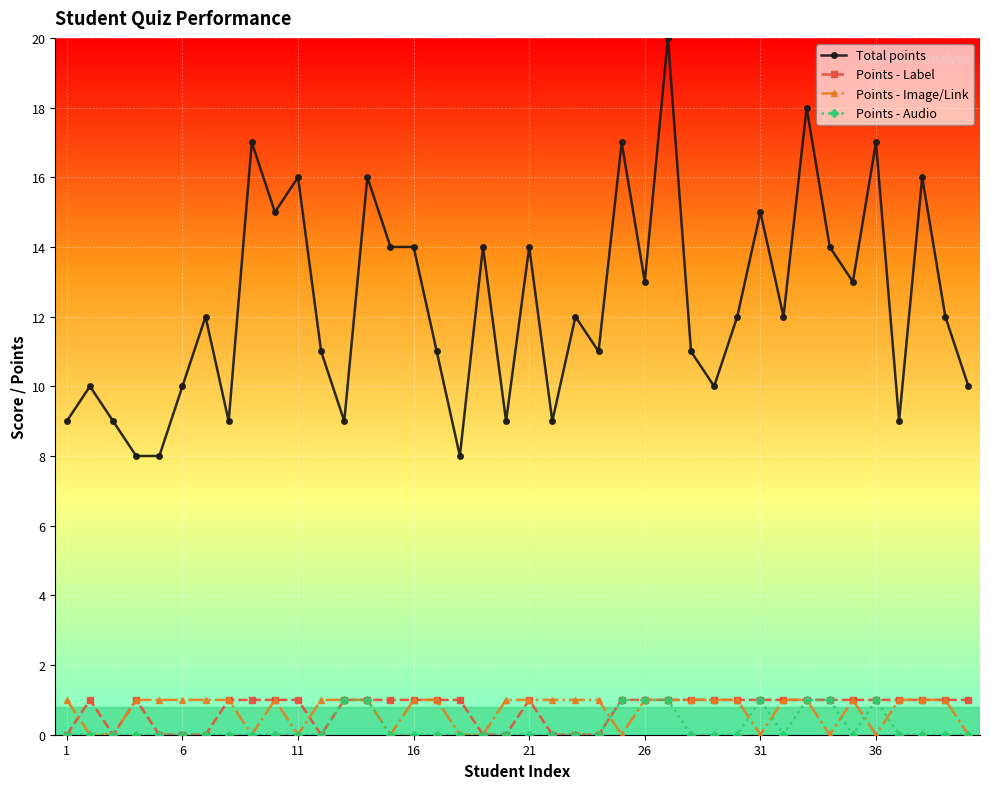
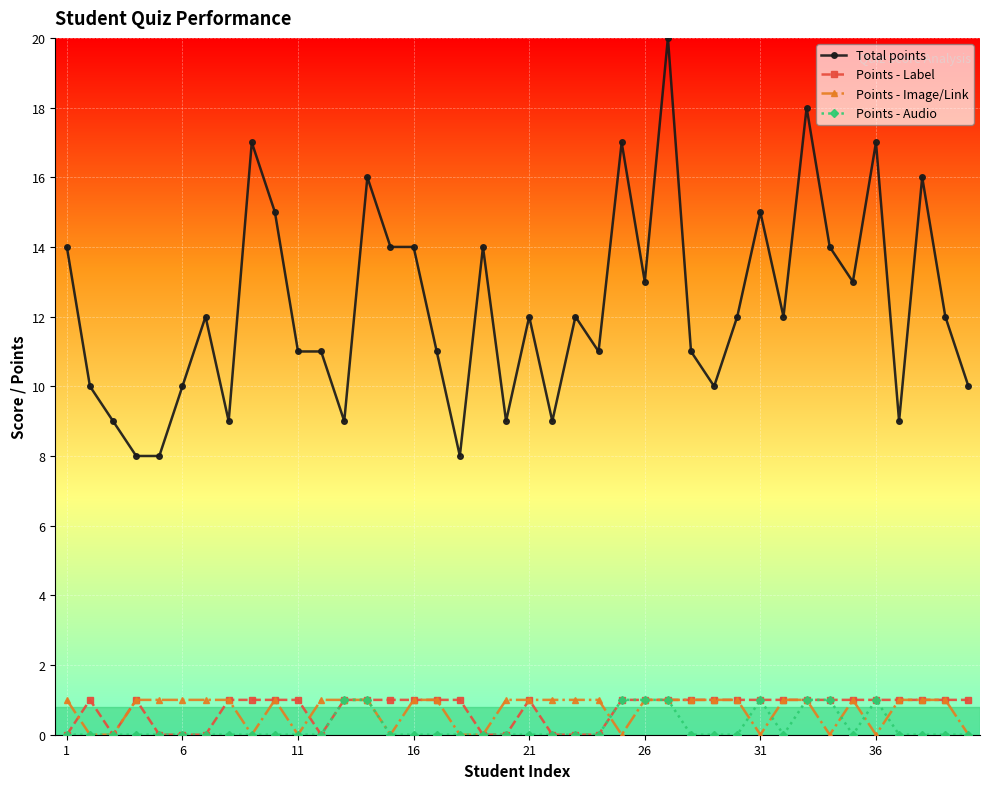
Total points, 1: 9 -> 14
Total points, 11: 16 -> 11
Total points, 21: 14 -> 12
